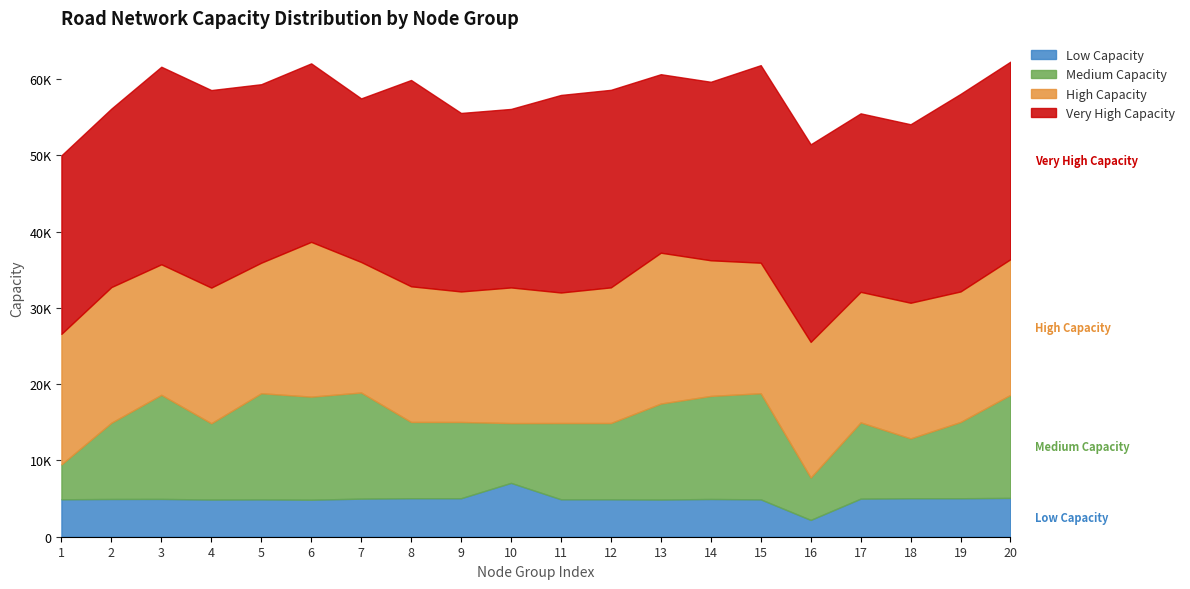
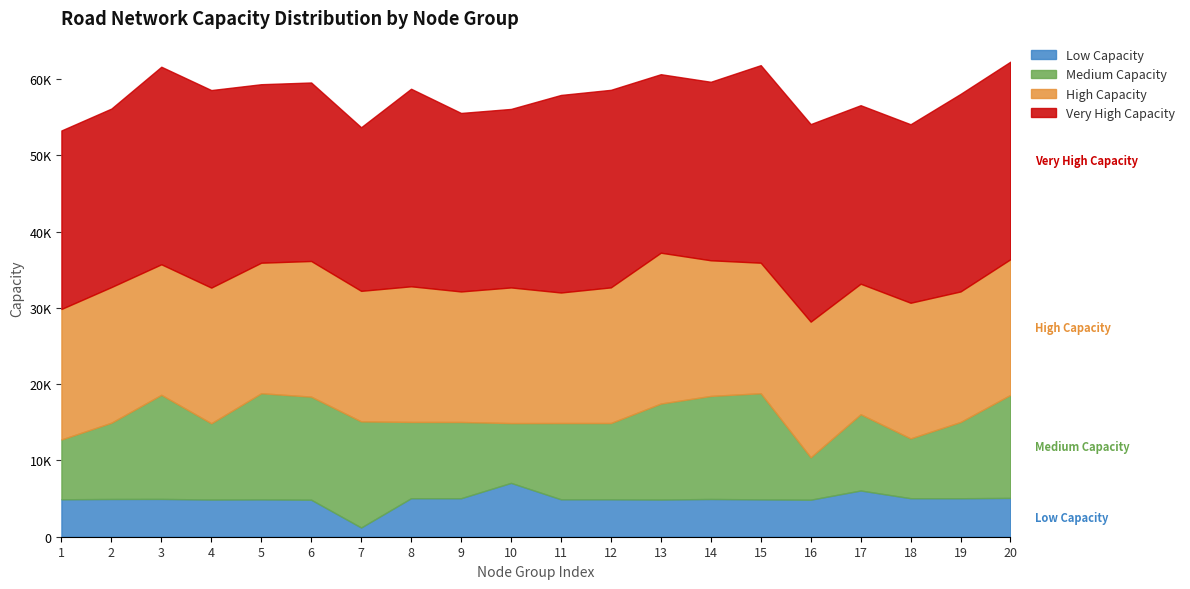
Medium Capacity, 1: 5000 -> 8000
High Capacity, 6: 20000 -> 18000
Low Capacity, 7: 5000 -> 1000
Very High Capacity, 8: 27000 -> 26000
Low Capacity, 16: 2000 -> 5000
Low Capacity, 17: 5000 -> 6000
